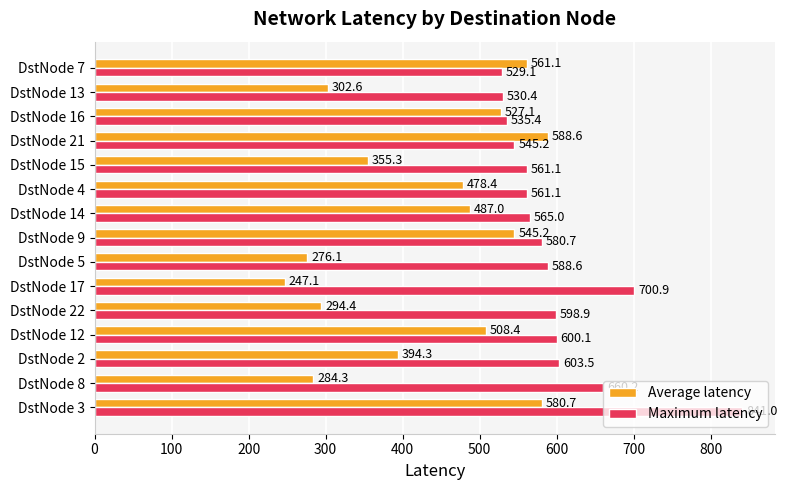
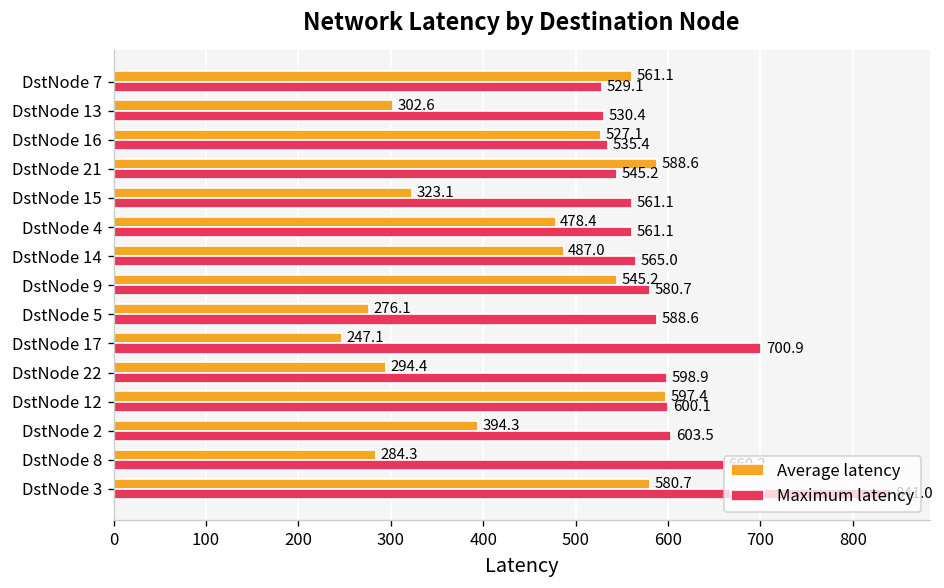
Average latency, DstNode 15: 355.3 -> 323.1
Average latency, DstNode 12: 508.4 -> 597.4
